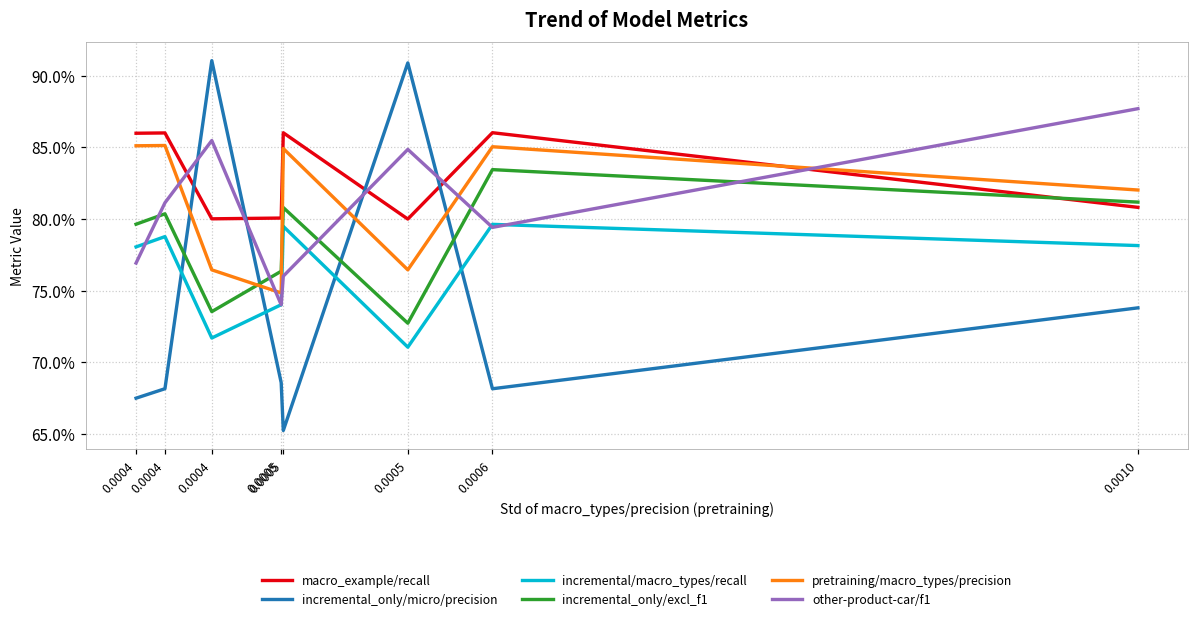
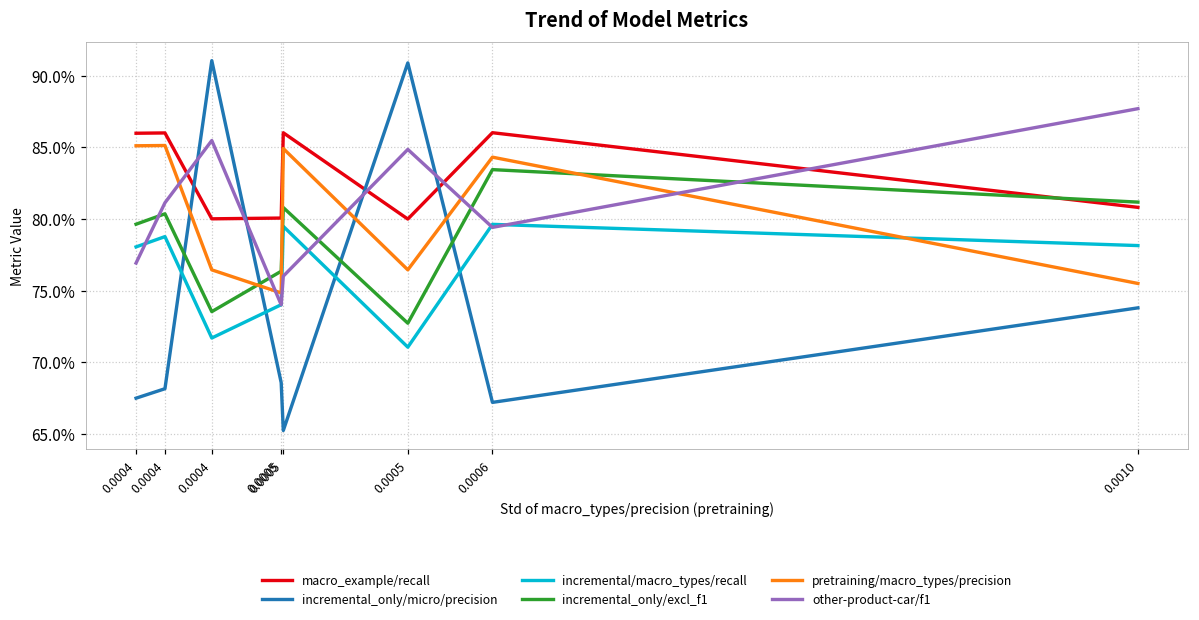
incremental_only/micro/precision, 0.0006: 68.2% -> 67.2%
pretraining/macro_types/precision, 0.0006: 85.0% -> 84.3%
pretraining/macro_types/precision, 0.0010: 82.0% -> 75.5%
